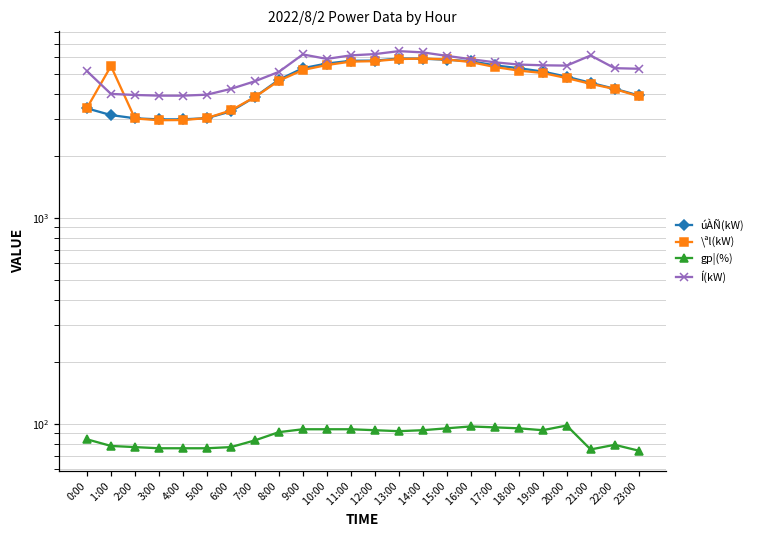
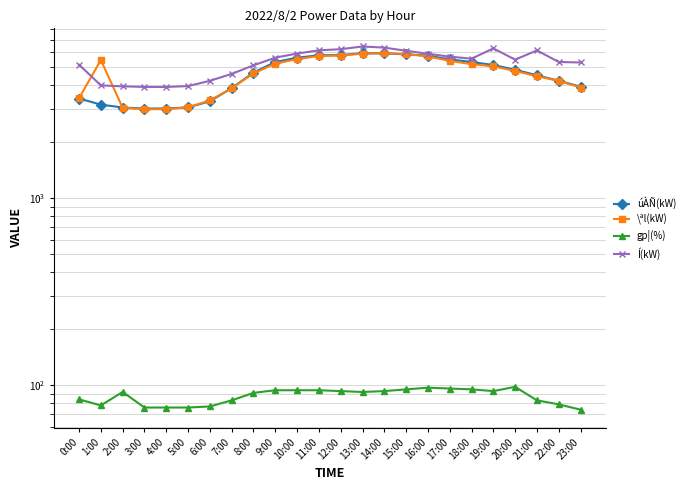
gp¦(%), 2:00: 77 -> 90
Í(kW), 9:00: 6200 -> 5600
Í(kW), 19:00: 5500 -> 6300
gp¦(%), 21:00: 75 -> 80
